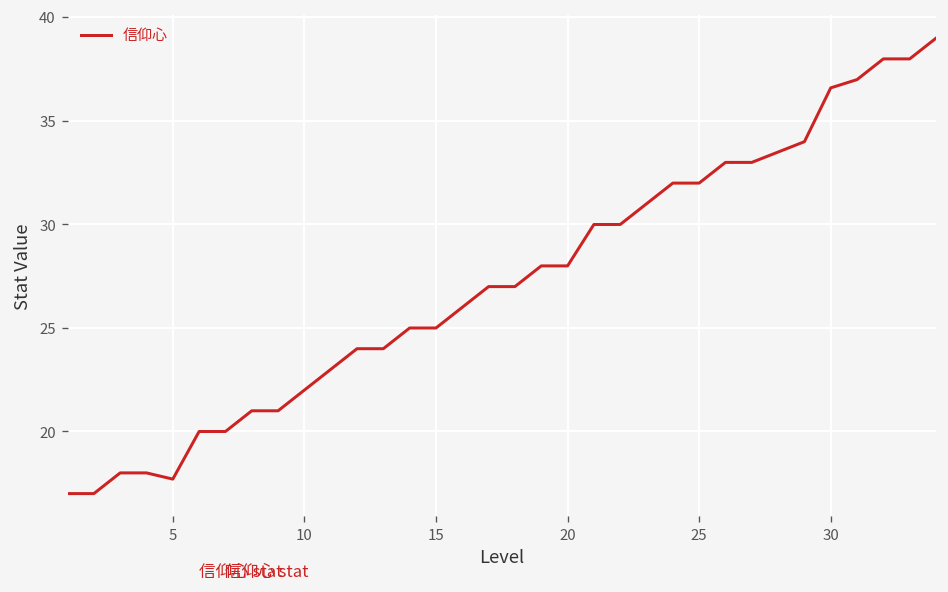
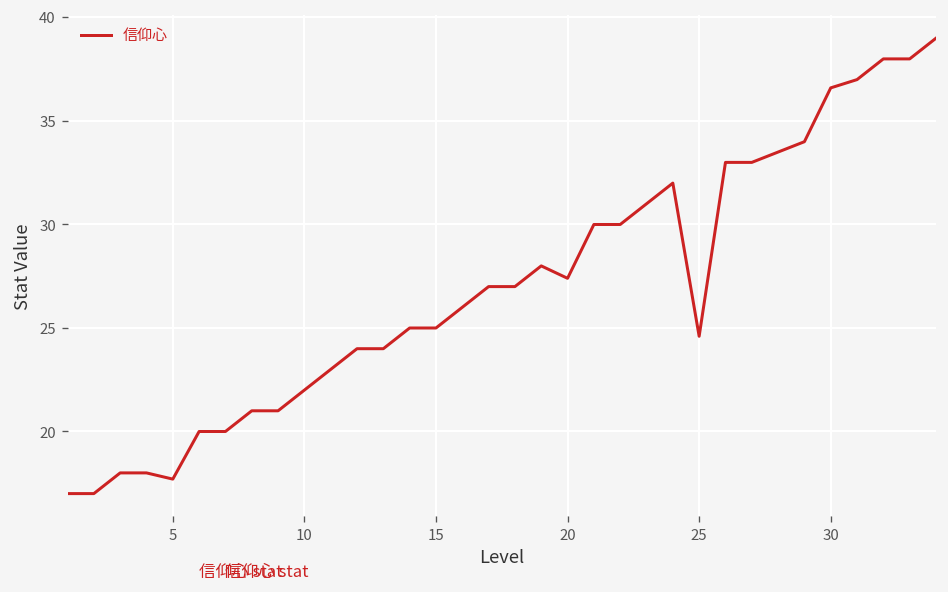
20: 28.0 -> 27.4
25: 32.0 -> 24.6
